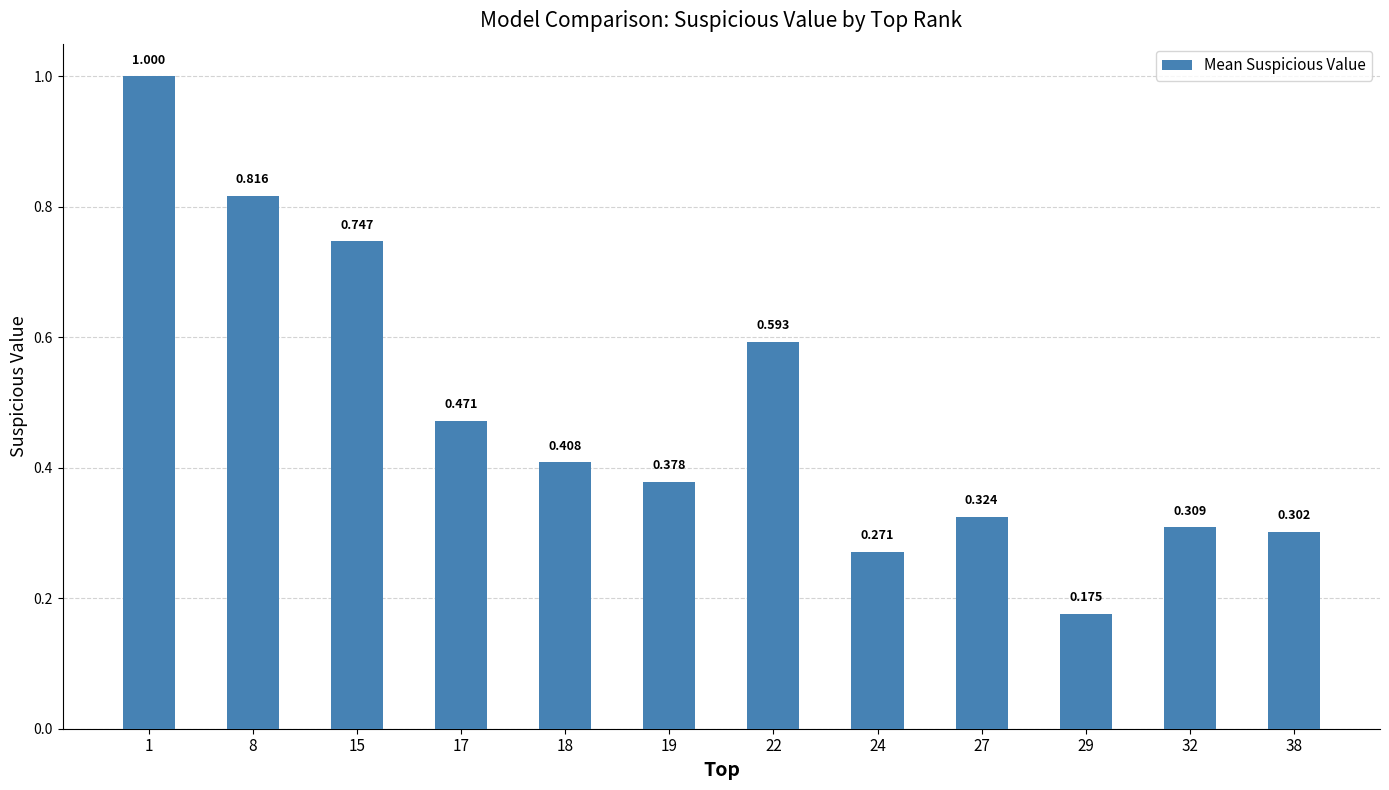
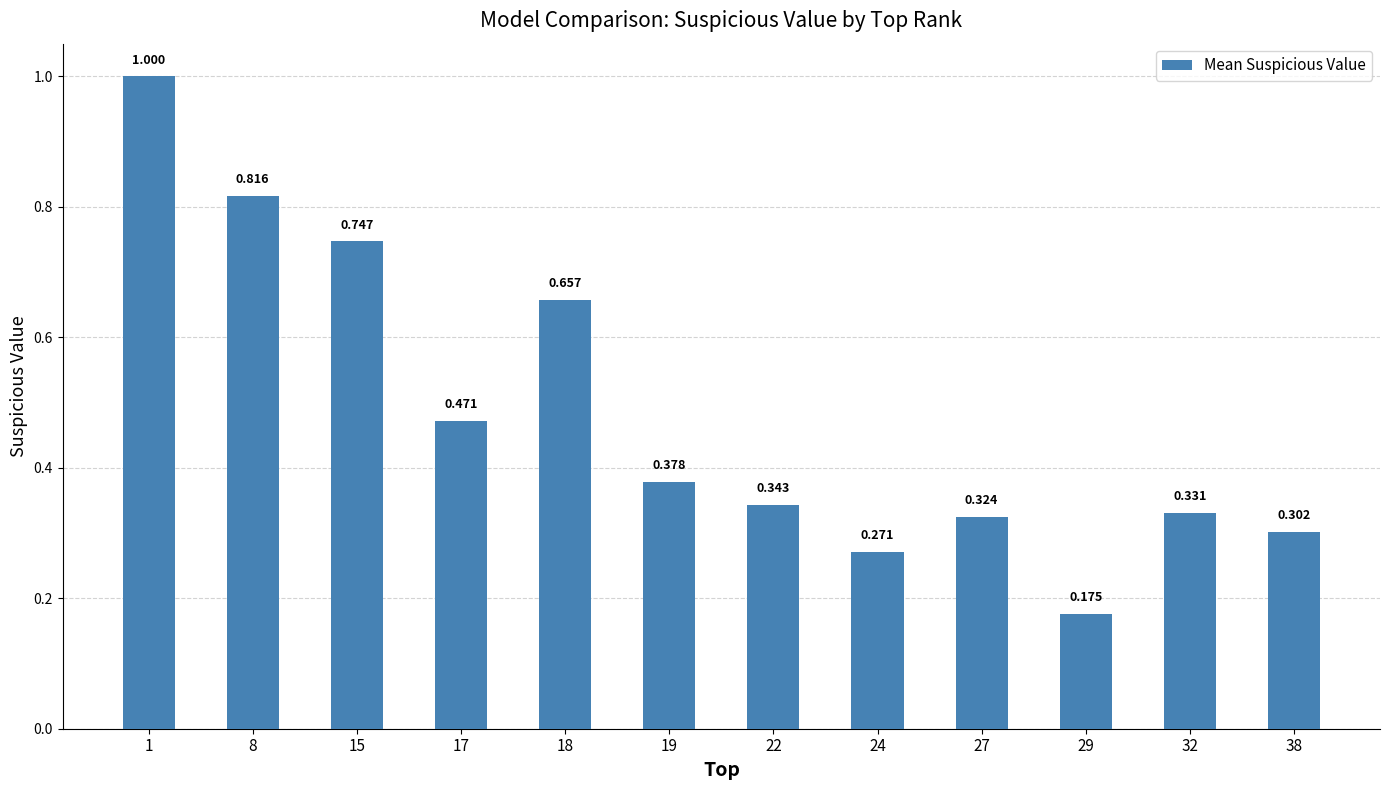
18: 0.408 -> 0.657
22: 0.593 -> 0.343
32: 0.309 -> 0.331
